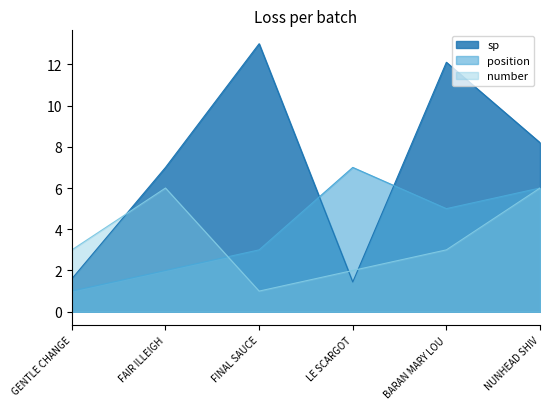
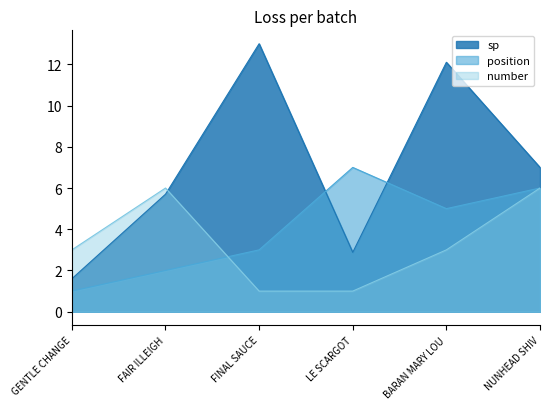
sp, FAIR ILLEIGH: 7.0 -> 5.7
sp, LE SCARGOT: 1.4 -> 2.9
number, LE SCARGOT: 2 -> 1
sp, NUNHEAD SHIV: 8.2 -> 7.0
